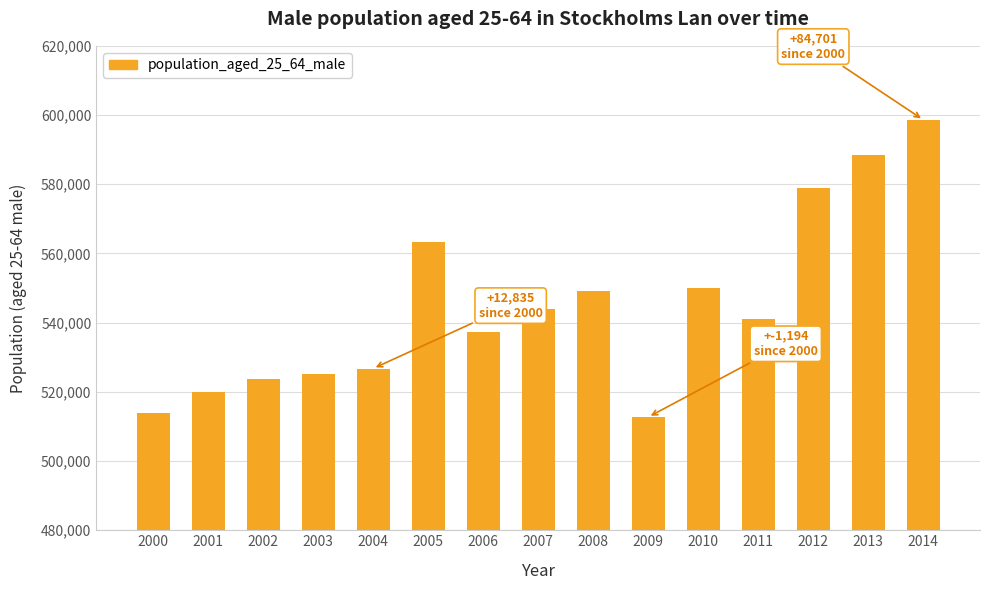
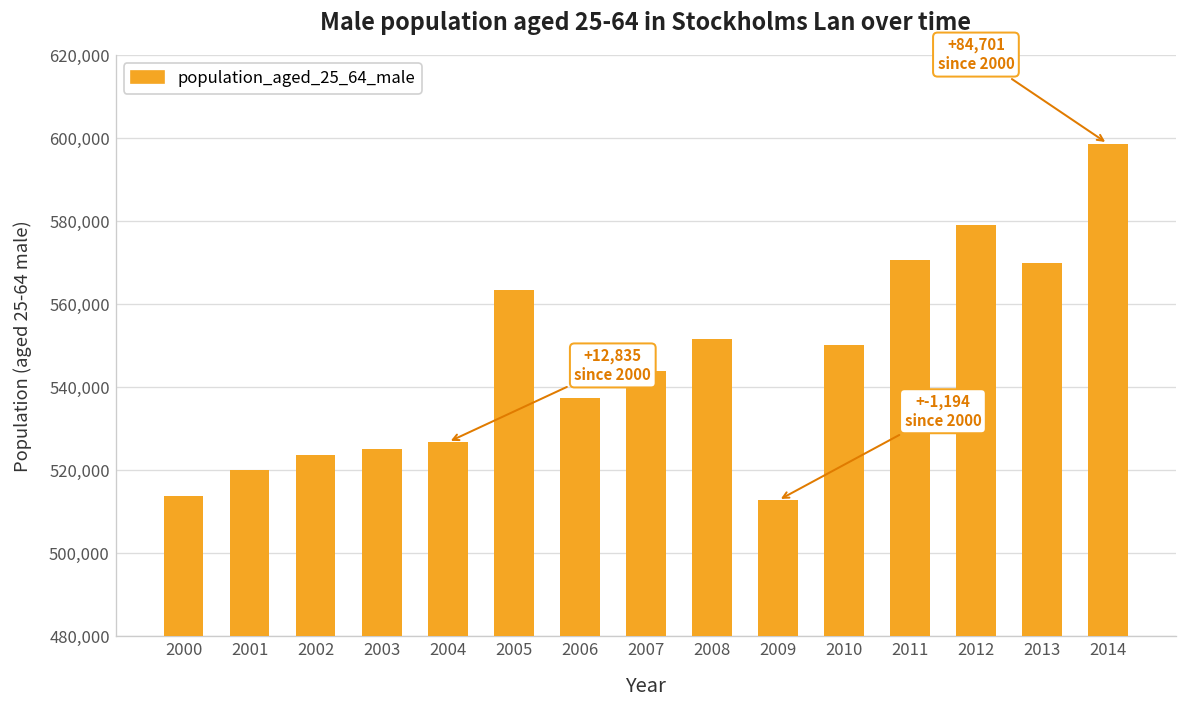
2008: 549,000 -> 552,000
2011: 541,000 -> 571,000
2013: 588,000 -> 570,000
